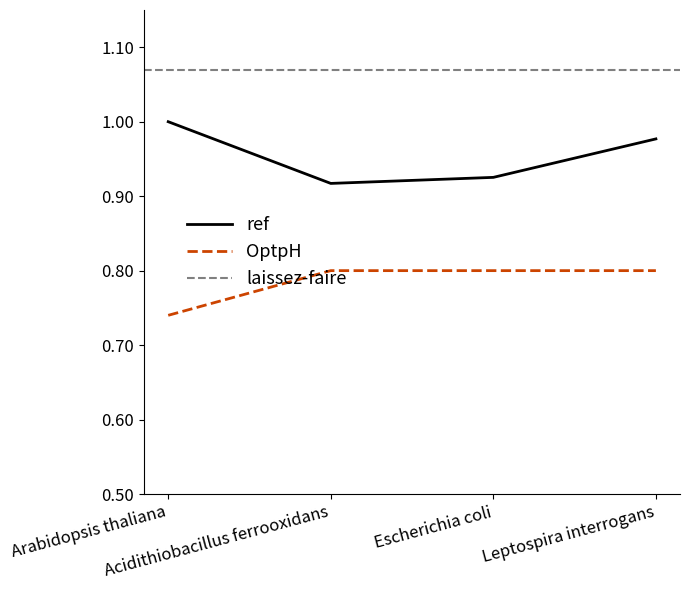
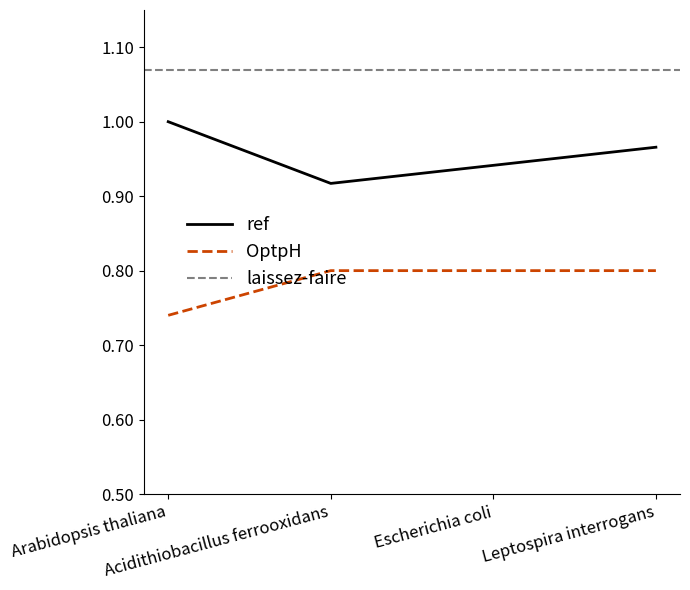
ref, Escherichia coli: 0.93 -> 0.94
ref, Leptospira interrogans: 0.98 -> 0.97
